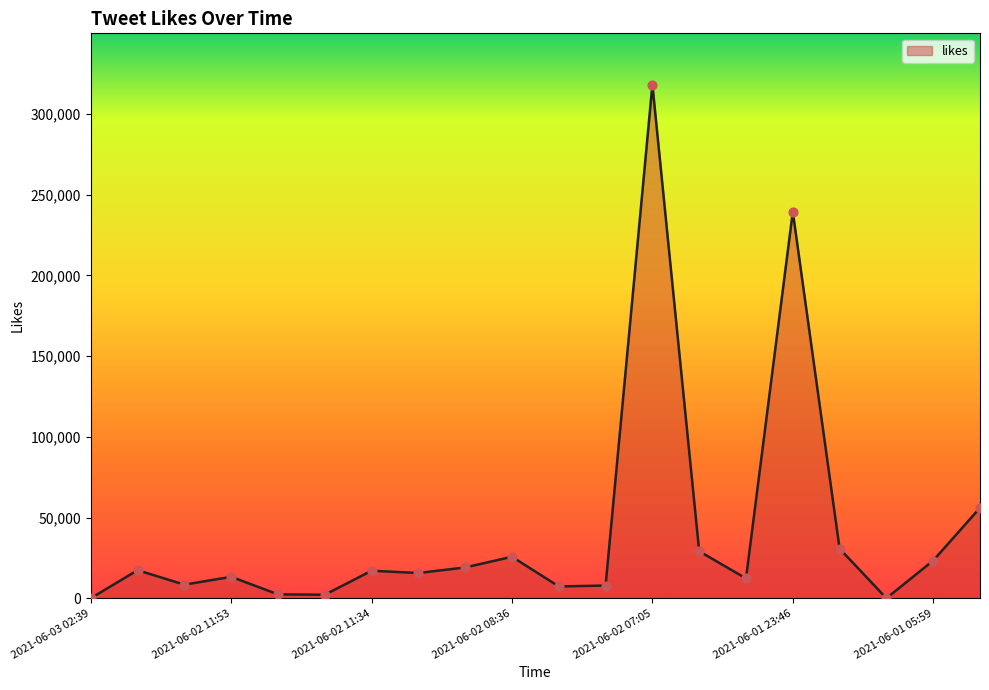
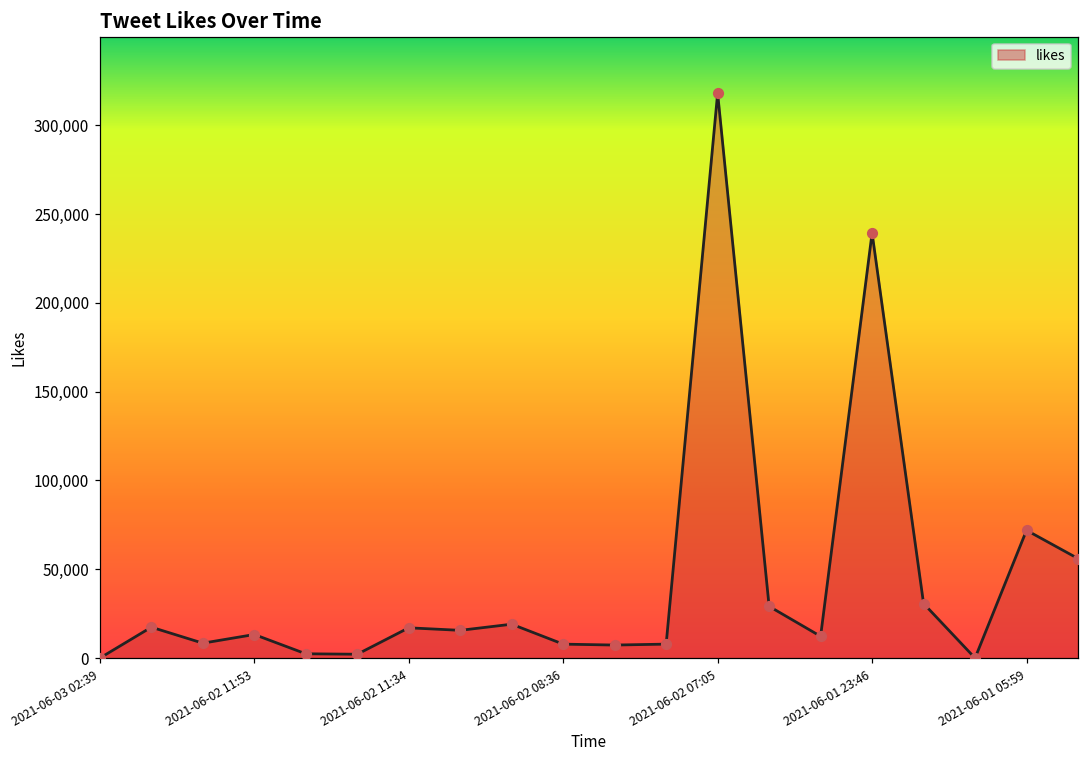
2021-06-02 08:36: 26,000 -> 8,000
2021-06-01 05:59: 23,000 -> 72,000
